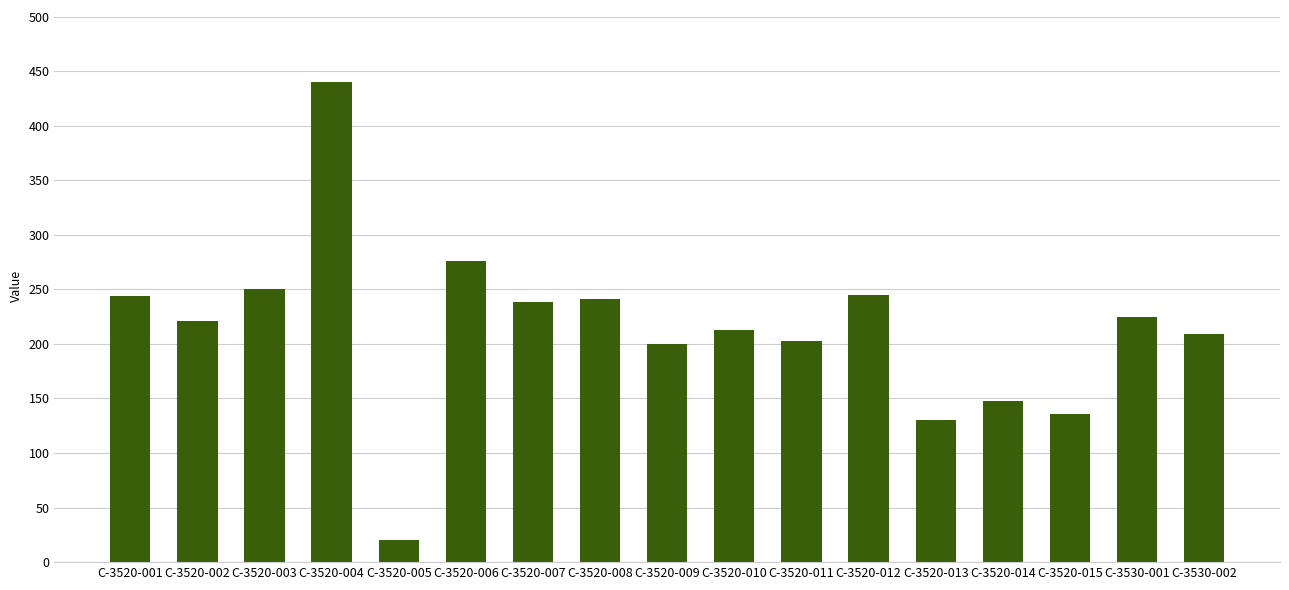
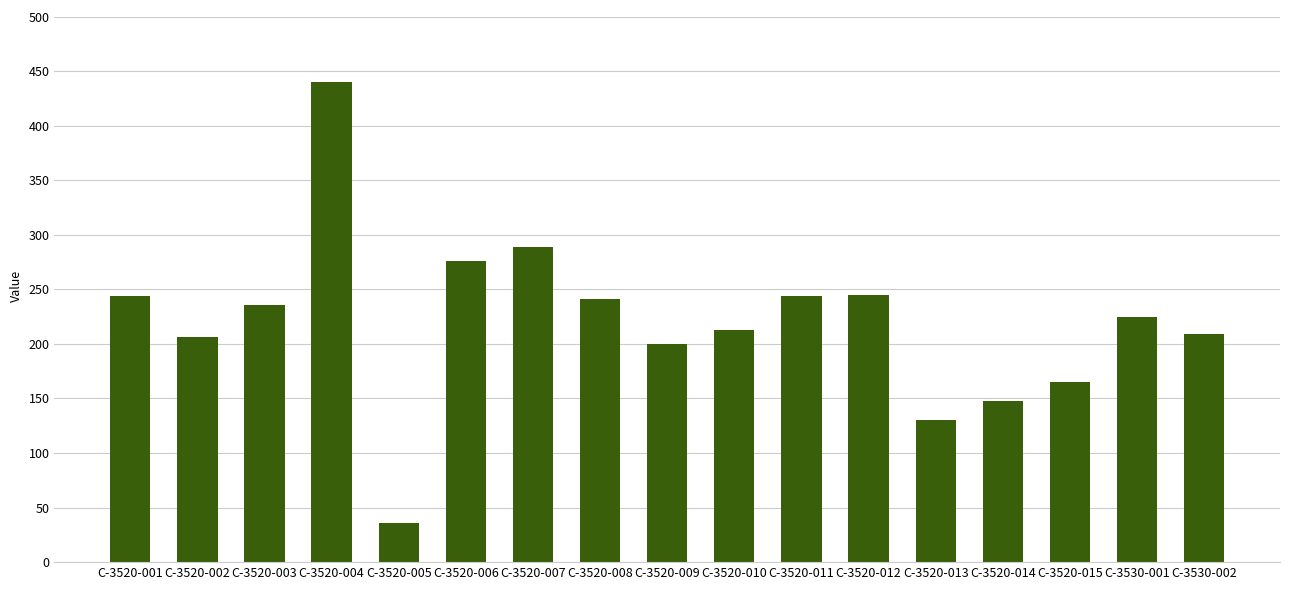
C-3520-002: 221 -> 206
C-3520-003: 250 -> 236
C-3520-005: 20 -> 36
C-3520-007: 238 -> 289
C-3520-011: 203 -> 244
C-3520-015: 136 -> 165
